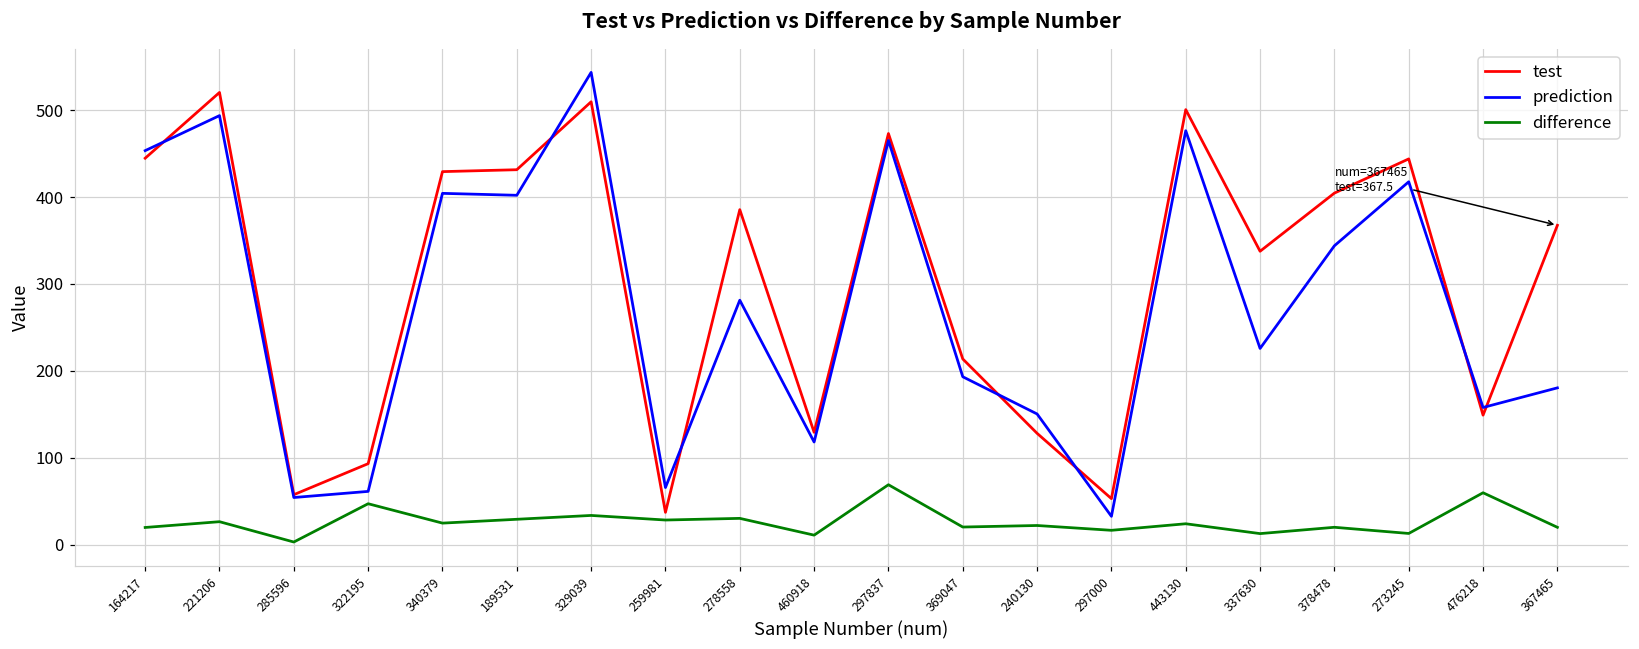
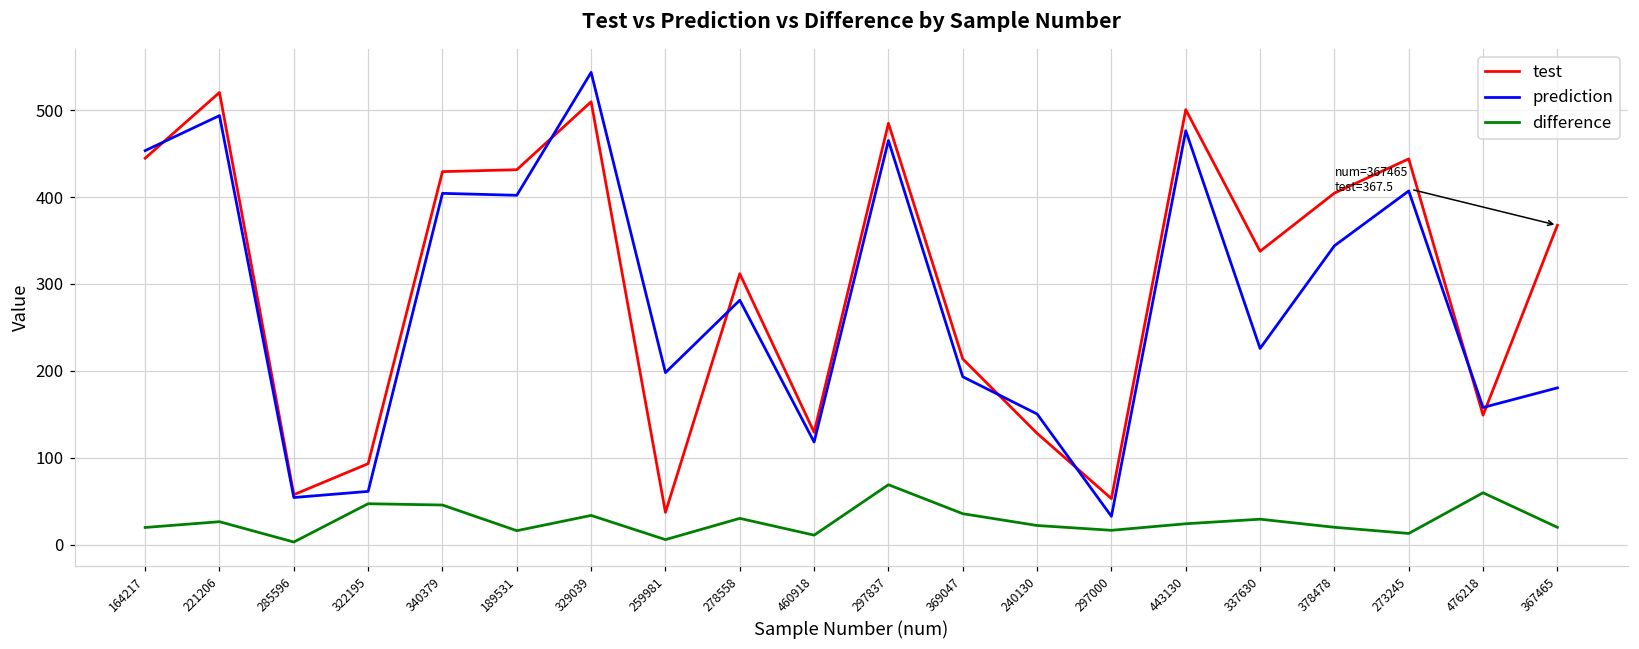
difference, 340379: 20 -> 50
difference, 189531: 30 -> 20
prediction, 259981: 70 -> 200
difference, 259981: 30 -> 10
test, 278558: 390 -> 310
test, 297837: 470 -> 480
difference, 369047: 20 -> 40
difference, 337630: 10 -> 30
prediction, 273245: 420 -> 410
